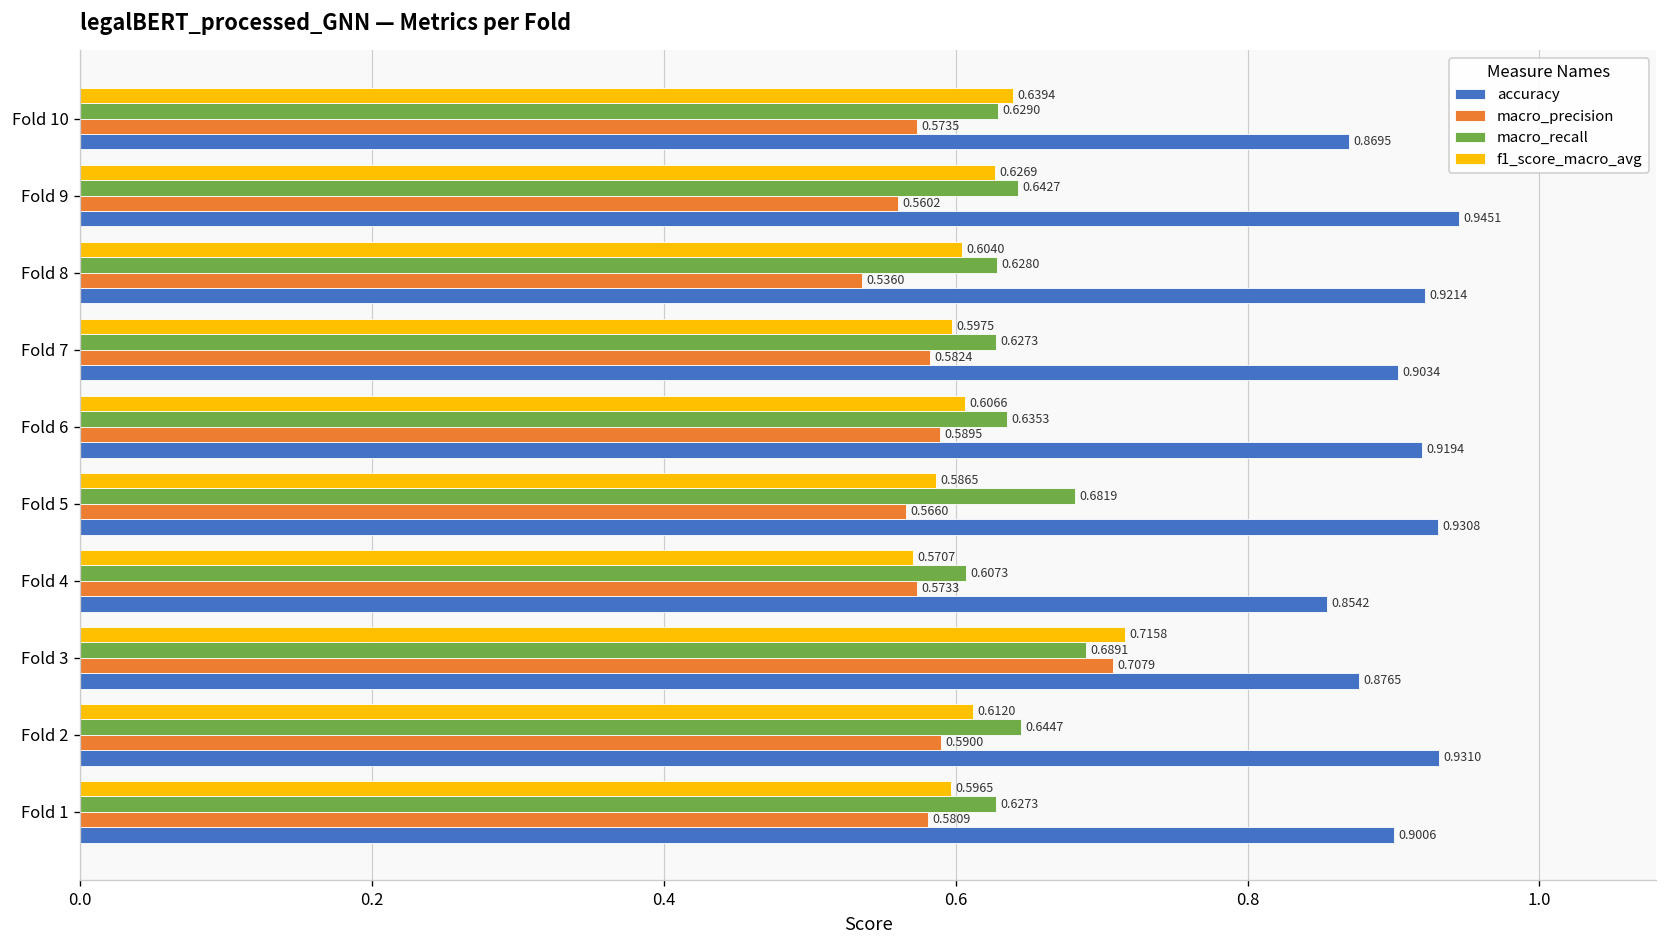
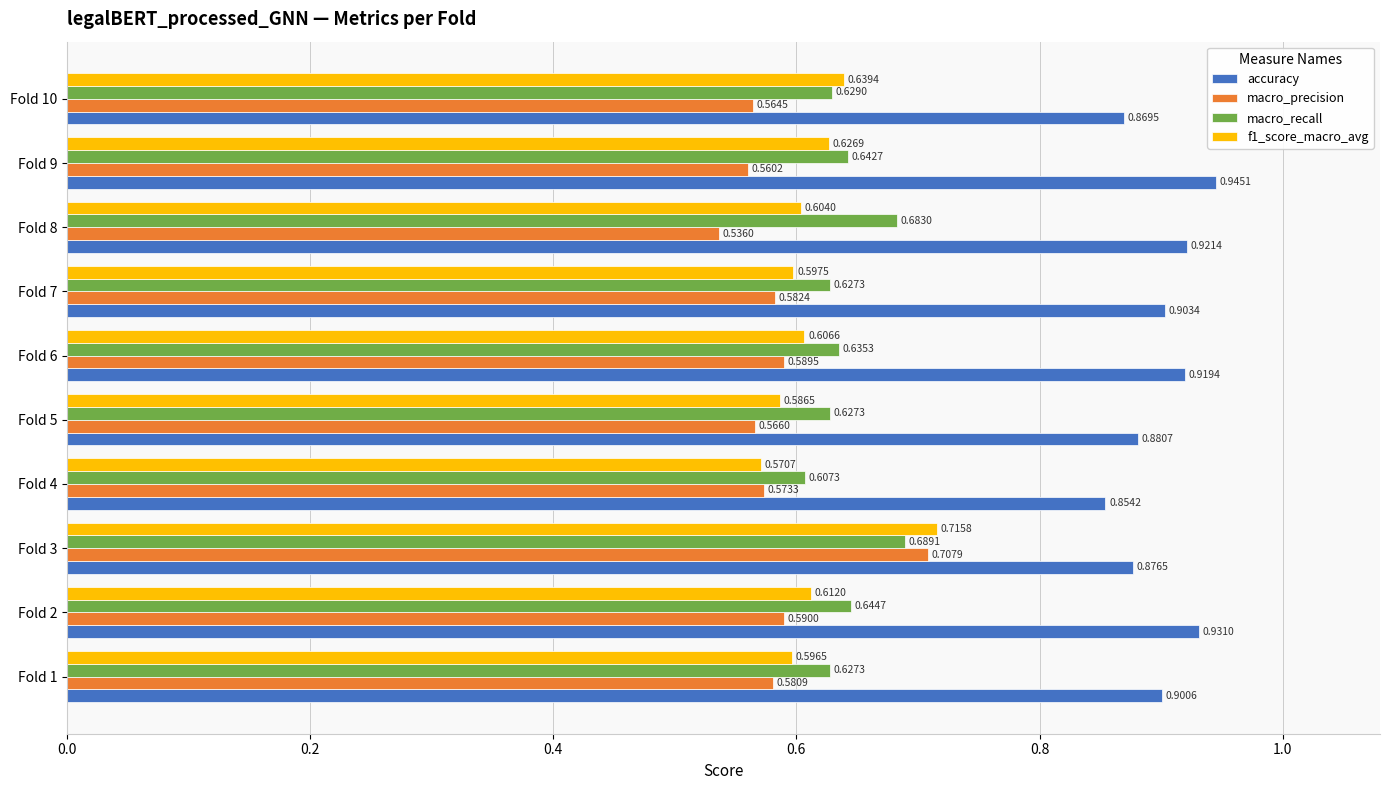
macro_precision, Fold 10: 0.5735 -> 0.5645
macro_recall, Fold 8: 0.6280 -> 0.6830
macro_recall, Fold 5: 0.6819 -> 0.6273
accuracy, Fold 5: 0.9308 -> 0.8807
